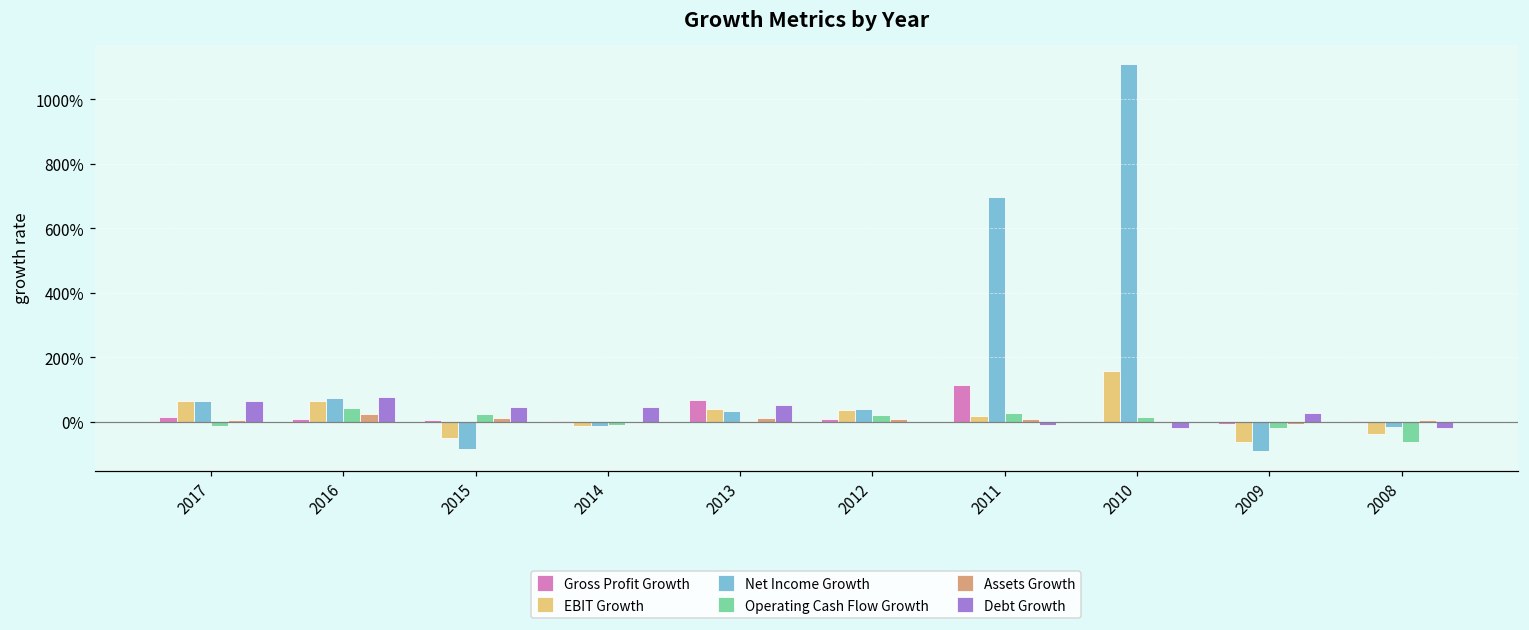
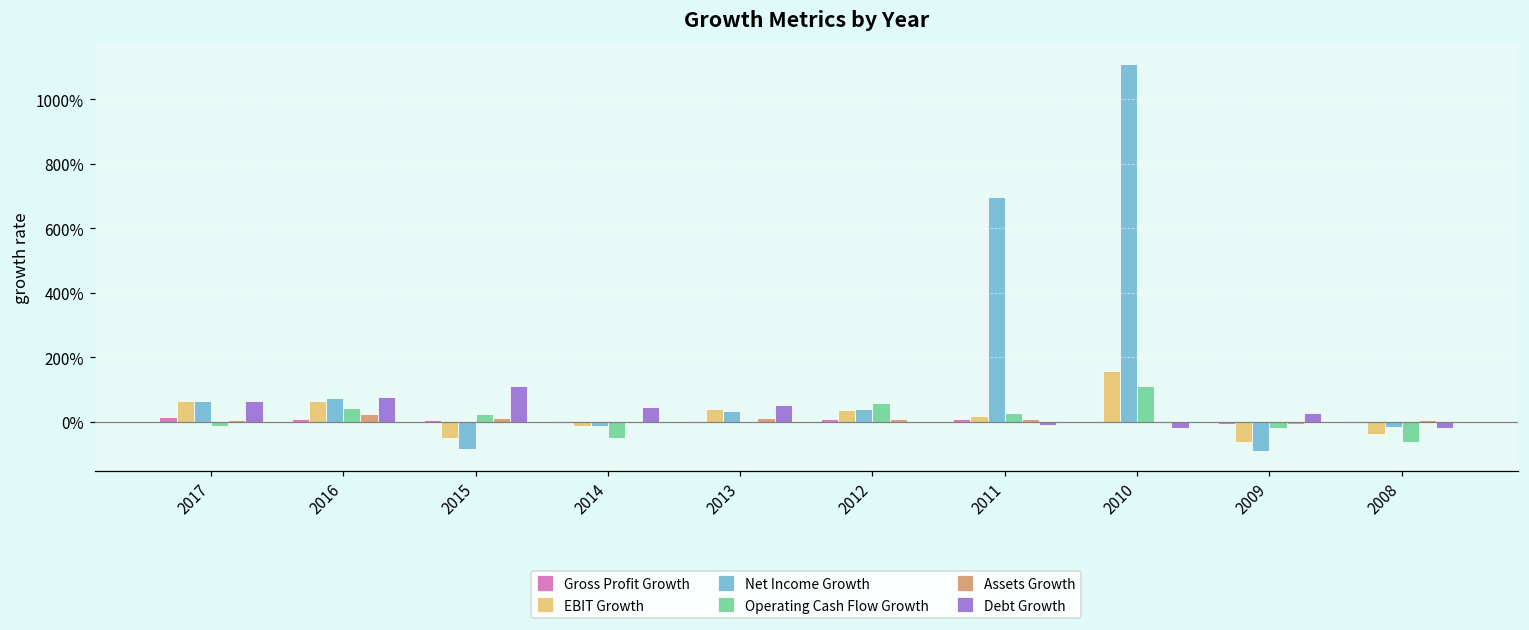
Debt Growth, 2015: 50% -> 110%
Operating Cash Flow Growth, 2014: -10% -> -50%
Gross Profit Growth, 2013: 70% -> 0%
Operating Cash Flow Growth, 2012: 20% -> 60%
Gross Profit Growth, 2011: 110% -> 10%
Operating Cash Flow Growth, 2010: 10% -> 110%
